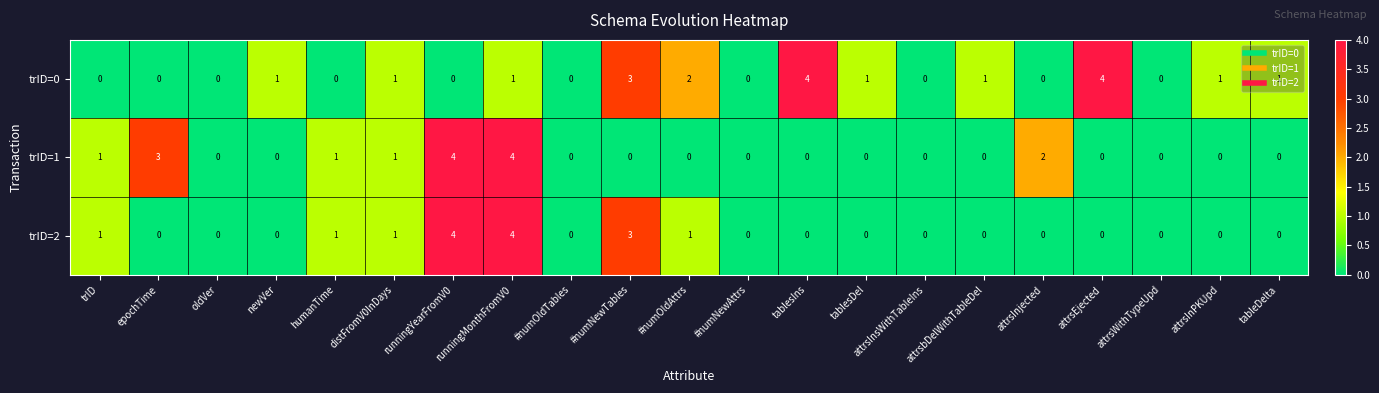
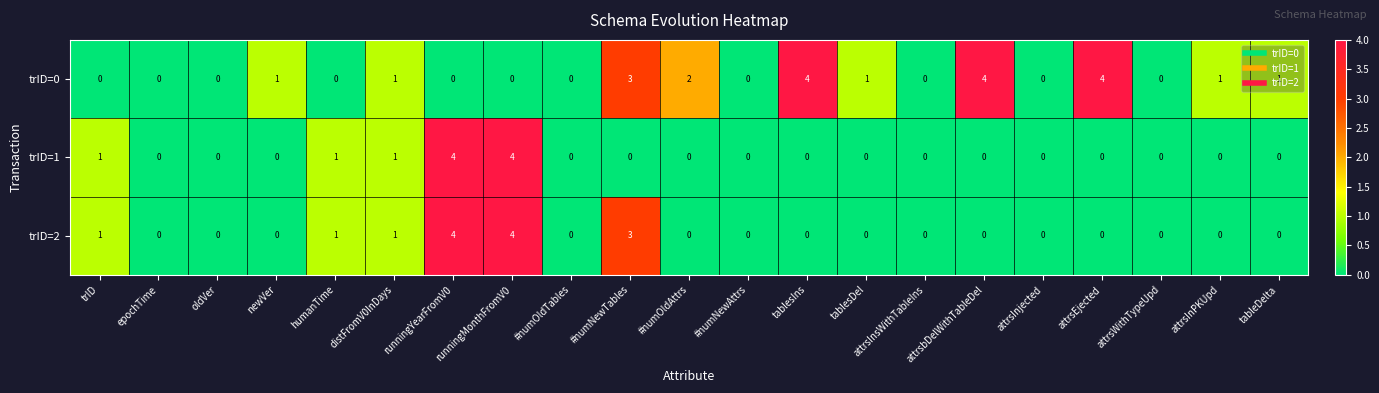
trID=0, runningMonthFromV0: 1 -> 0
trID=0, attrsbDelWithTableDel: 1 -> 4
trID=1, epochTime: 3 -> 0
trID=1, attrsInjected: 2 -> 0
trID=2, #numOldAttrs: 1 -> 0
